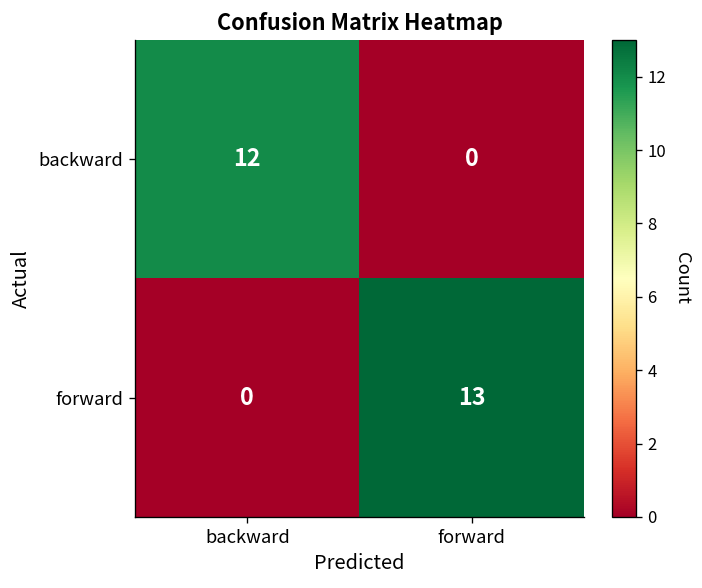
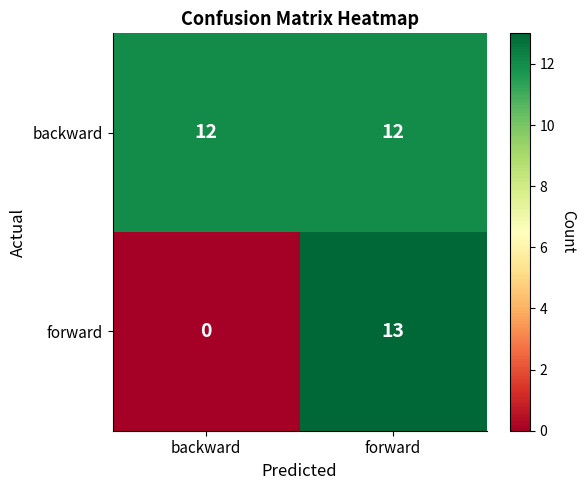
backward, forward: 0 -> 12
